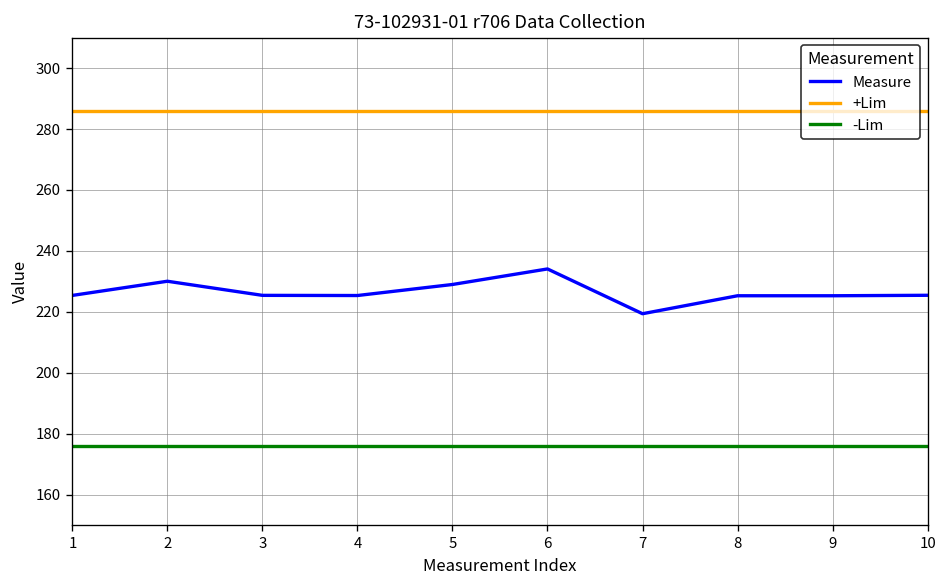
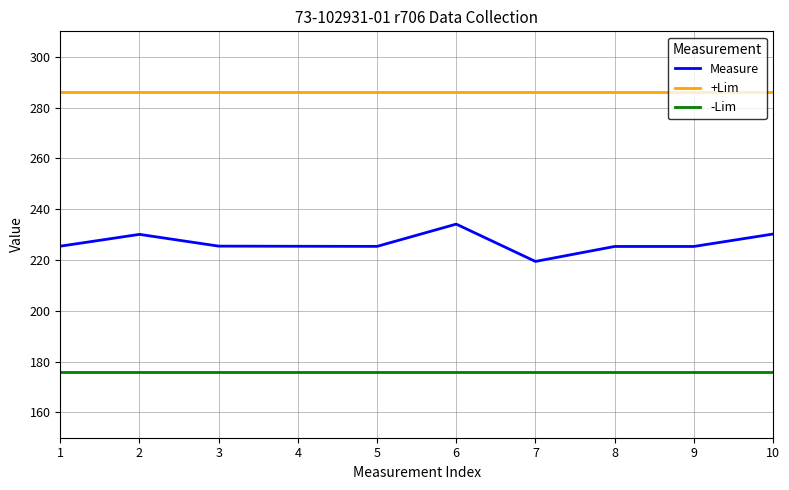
Measure, 5: 229 -> 225
Measure, 10: 225 -> 230
